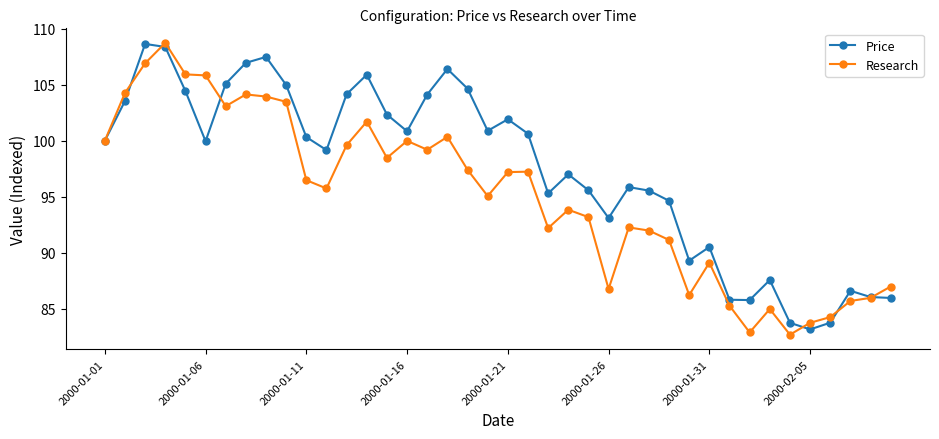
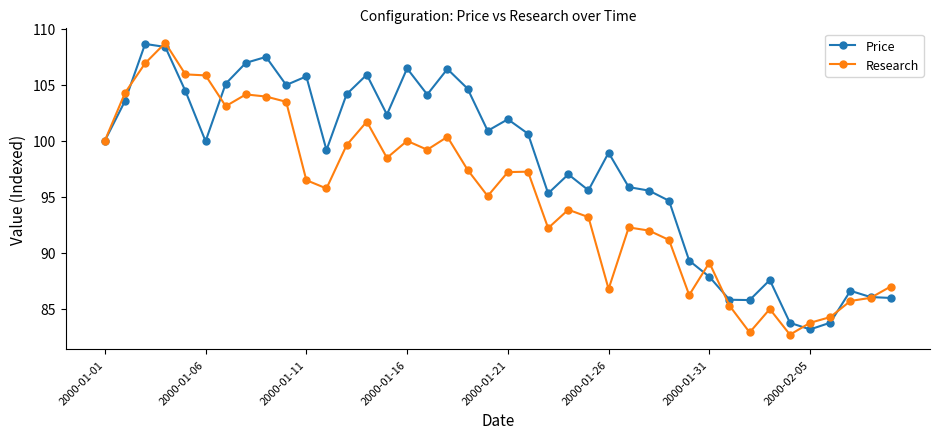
Price, 2000-01-11: 100.3 -> 105.8
Price, 2000-01-16: 100.9 -> 106.5
Price, 2000-01-26: 93.1 -> 98.9
Price, 2000-01-31: 90.5 -> 87.9
